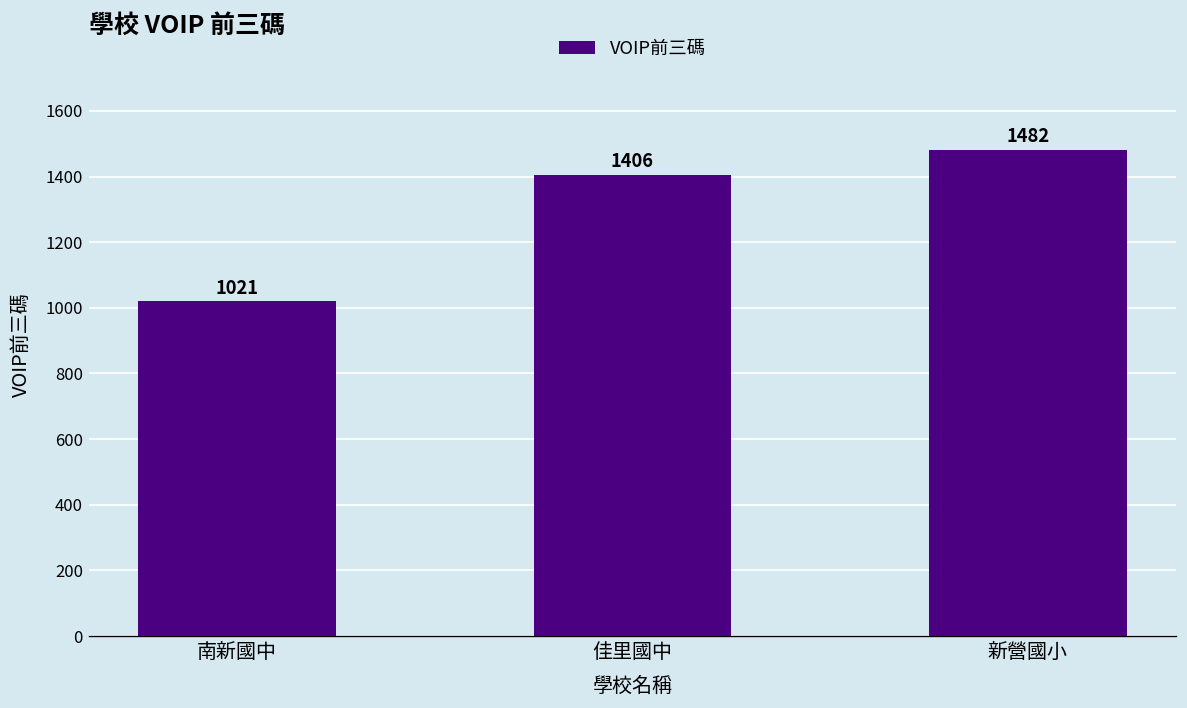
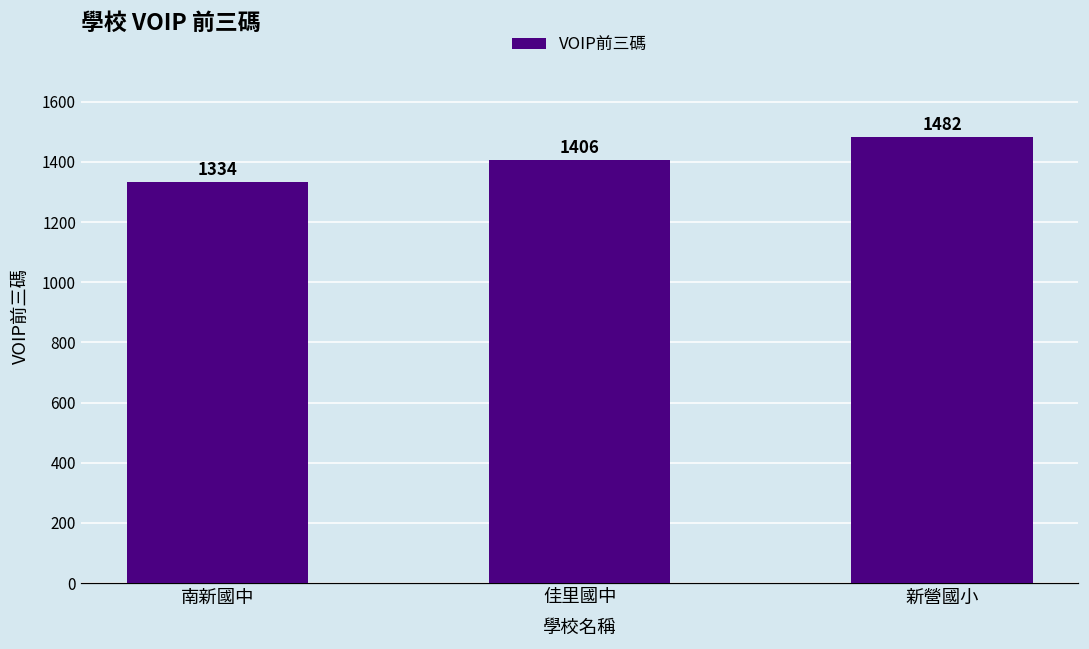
南新國中: 1021 -> 1334
